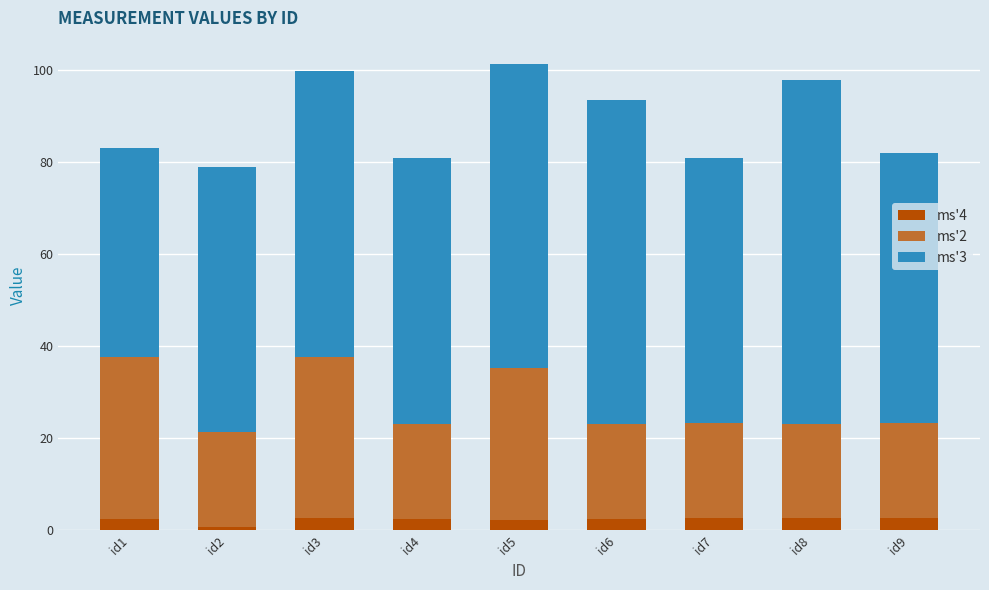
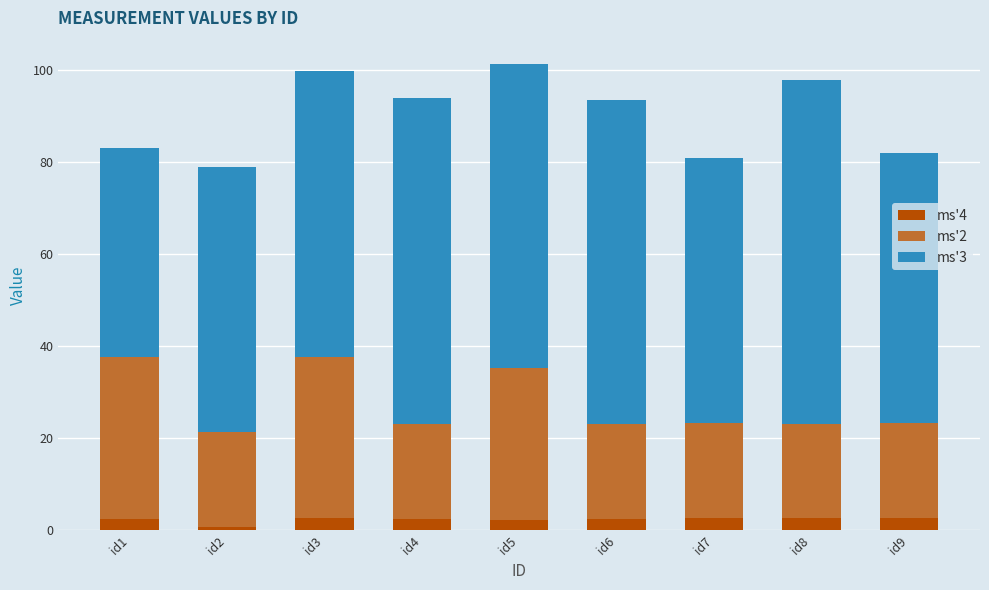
ms'3, id4: 58 -> 71
